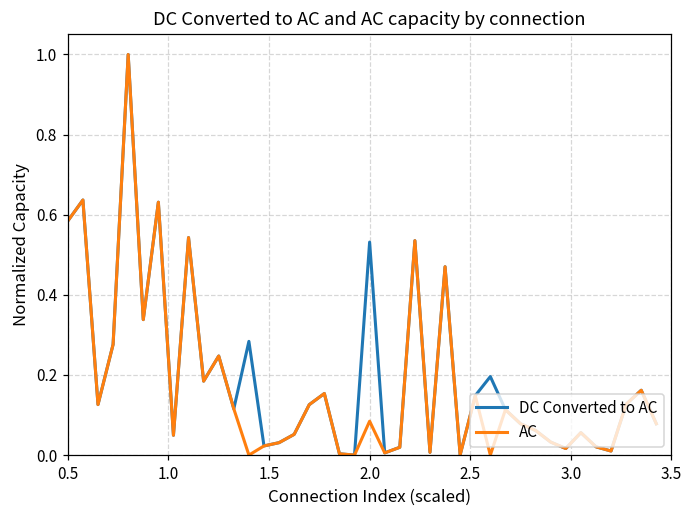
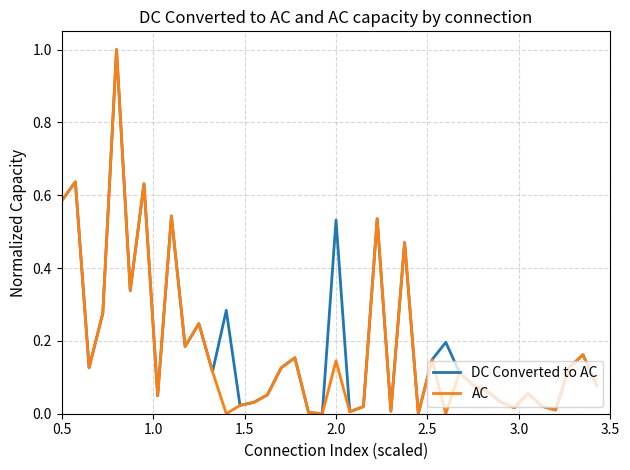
AC, 2.0: 0.08 -> 0.15
